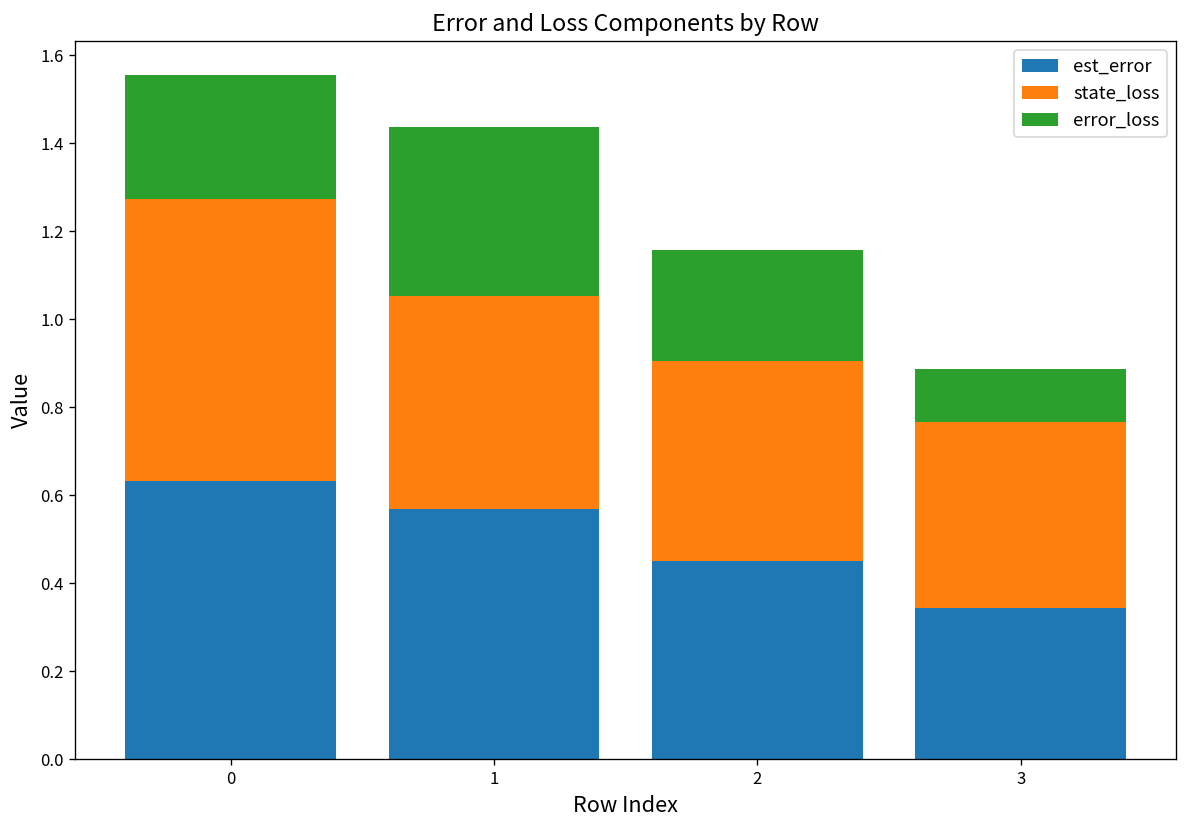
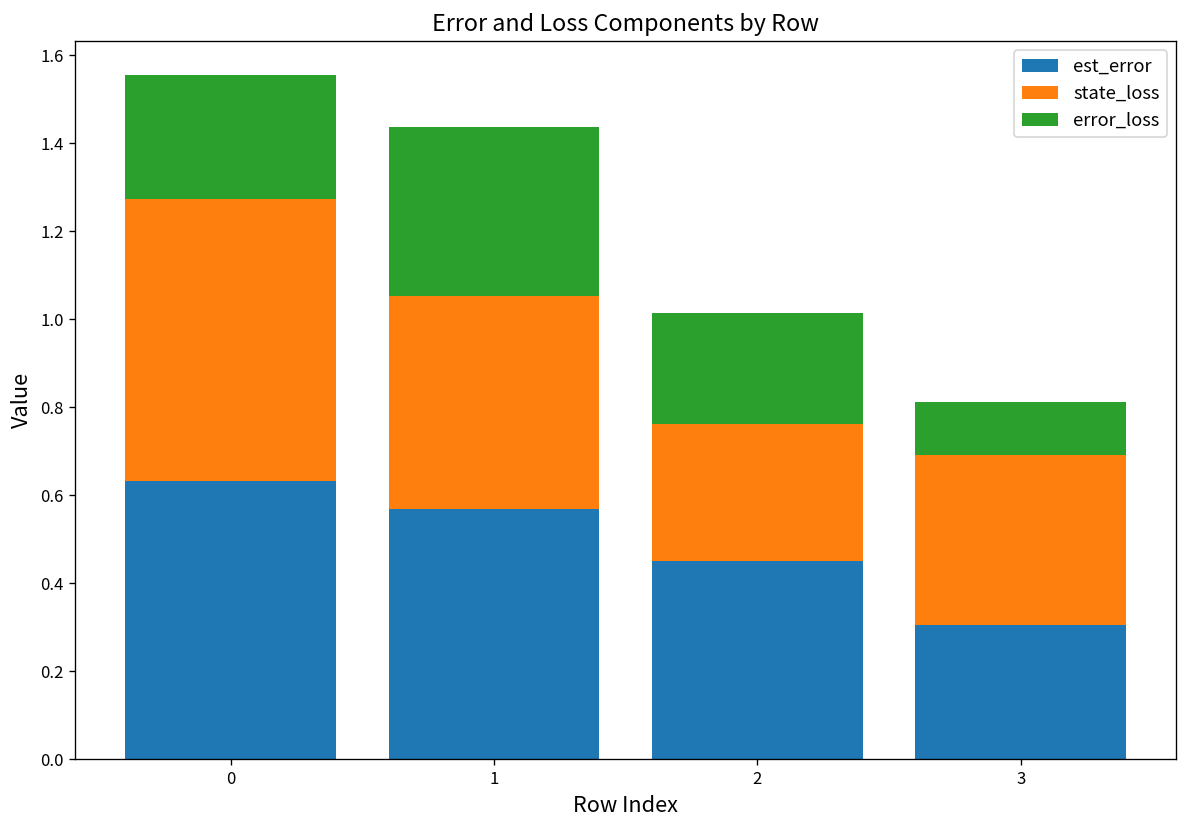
state_loss, 2: 0.45 -> 0.31
est_error, 3: 0.34 -> 0.31
state_loss, 3: 0.42 -> 0.39
